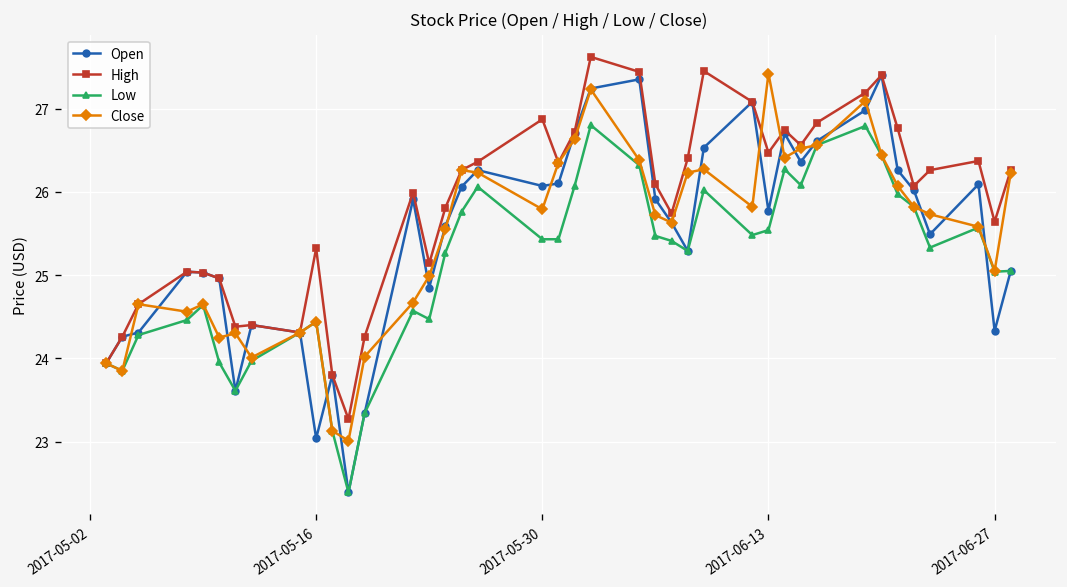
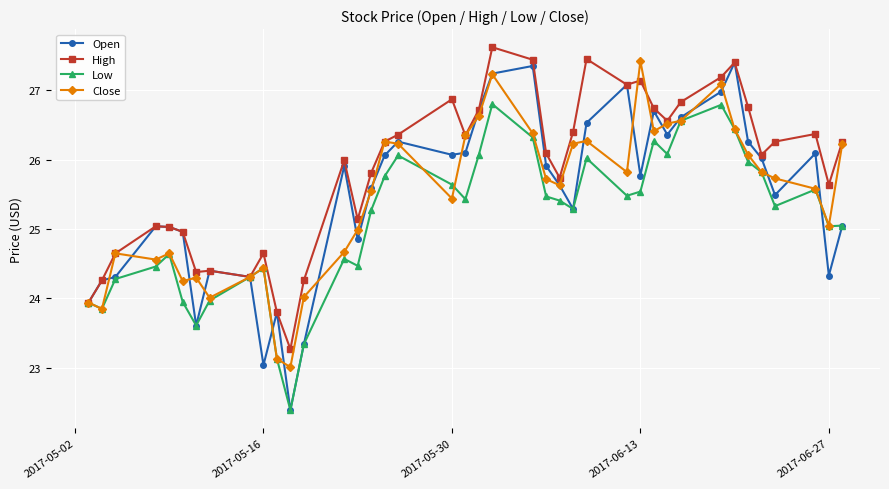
High, 2017-05-16: 25.3 -> 24.7
Low, 2017-05-30: 25.4 -> 25.6
Close, 2017-05-30: 25.8 -> 25.4
High, 2017-06-13: 26.5 -> 27.1
